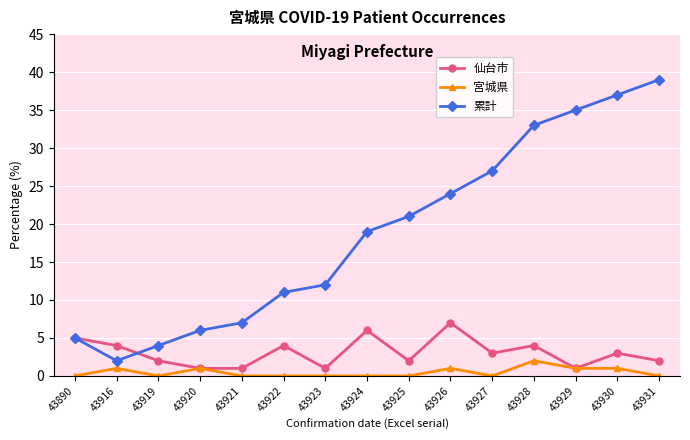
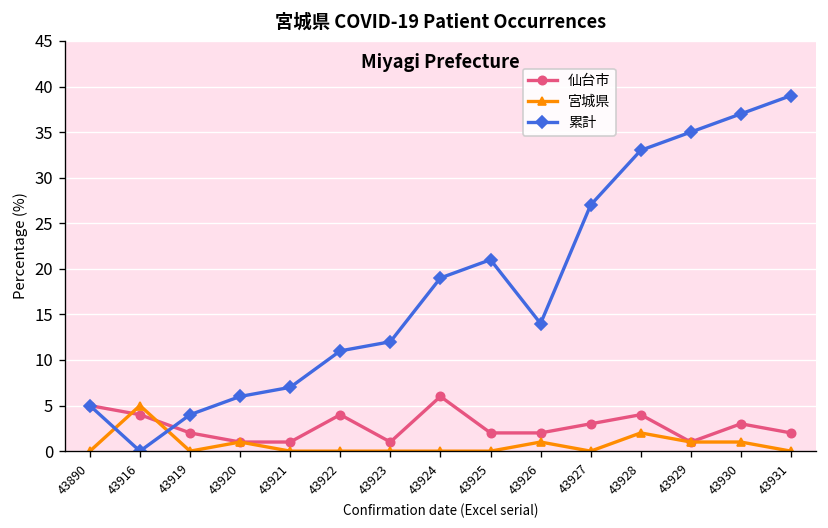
宮城県, 43916: 1 -> 5
累計, 43916: 2 -> 0
仙台市, 43926: 7 -> 2
累計, 43926: 24 -> 14
